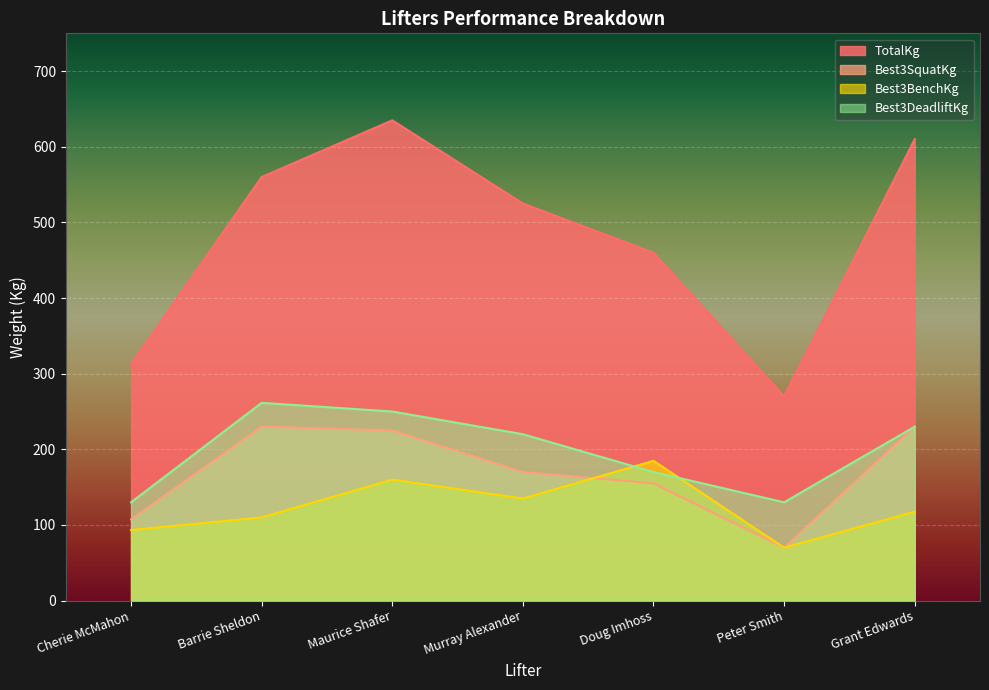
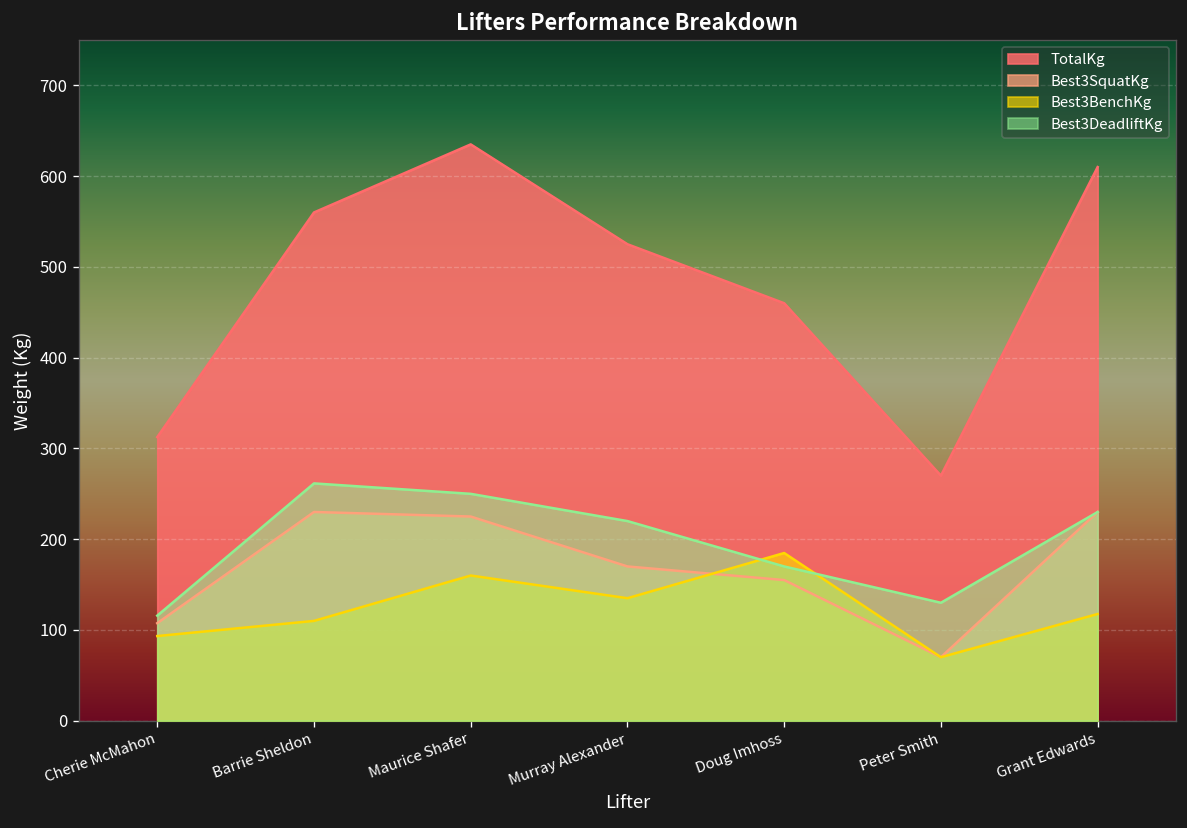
Best3DeadliftKg, Cherie McMahon: 130 -> 120
